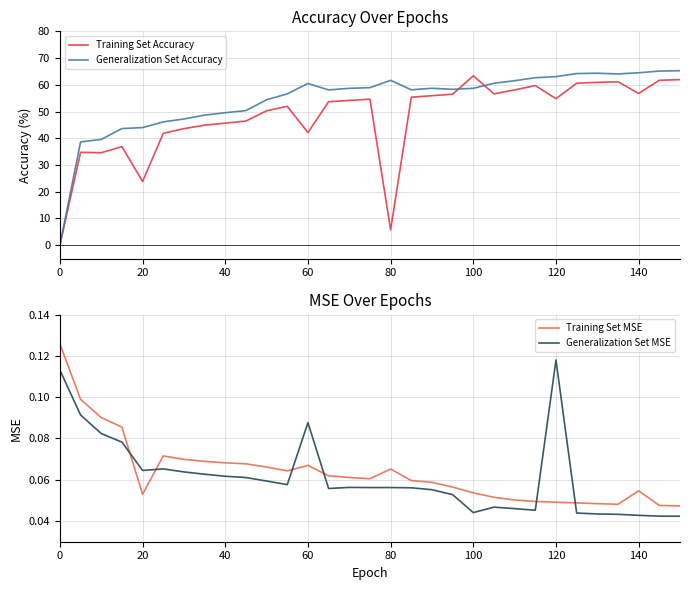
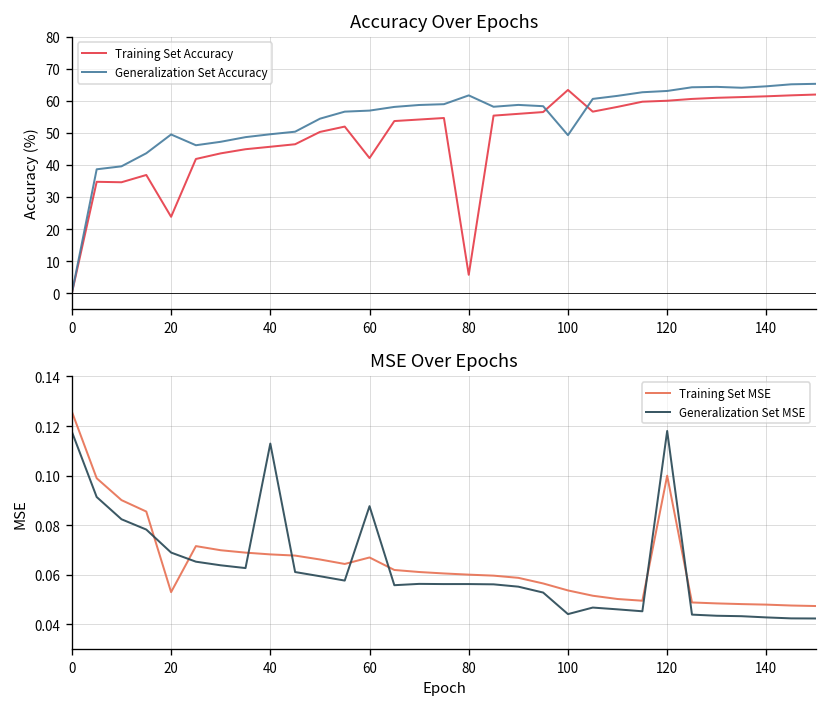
Accuracy Over Epochs, Generalization Set Accuracy, 20: 44 -> 49
Accuracy Over Epochs, Generalization Set Accuracy, 60: 60 -> 57
Accuracy Over Epochs, Generalization Set Accuracy, 100: 59 -> 49
Accuracy Over Epochs, Training Set Accuracy, 120: 55 -> 60
Accuracy Over Epochs, Training Set Accuracy, 140: 57 -> 61
MSE Over Epochs, Generalization Set MSE, 0: 0.113 -> 0.118
MSE Over Epochs, Generalization Set MSE, 20: 0.065 -> 0.069
MSE Over Epochs, Generalization Set MSE, 40: 0.062 -> 0.113
MSE Over Epochs, Training Set MSE, 80: 0.065 -> 0.060
MSE Over Epochs, Training Set MSE, 120: 0.049 -> 0.100
MSE Over Epochs, Training Set MSE, 140: 0.055 -> 0.048
